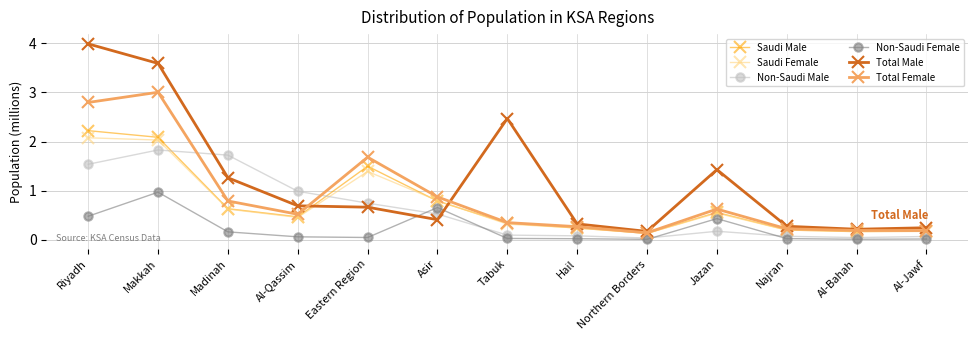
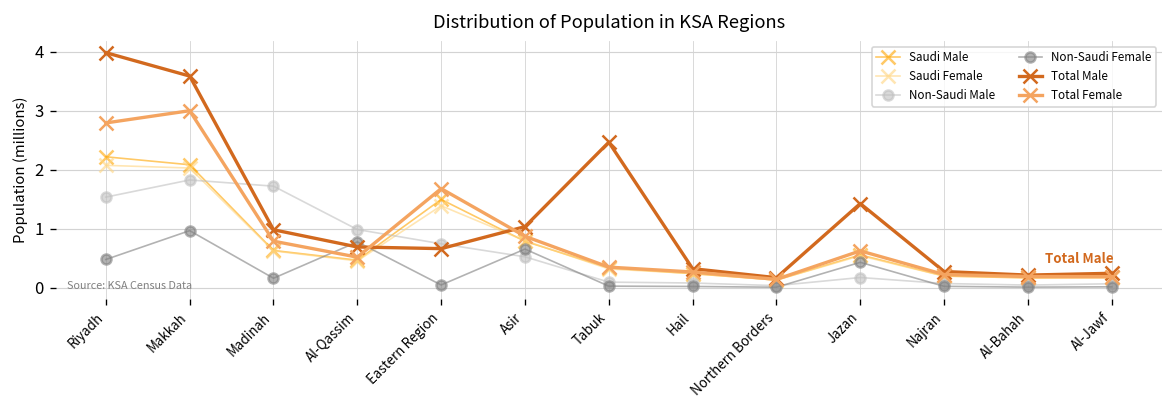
Total Male, Madinah: 1.3 -> 1.0
Non-Saudi Female, Al-Qassim: 0.1 -> 0.8
Total Male, Asir: 0.4 -> 1.0
